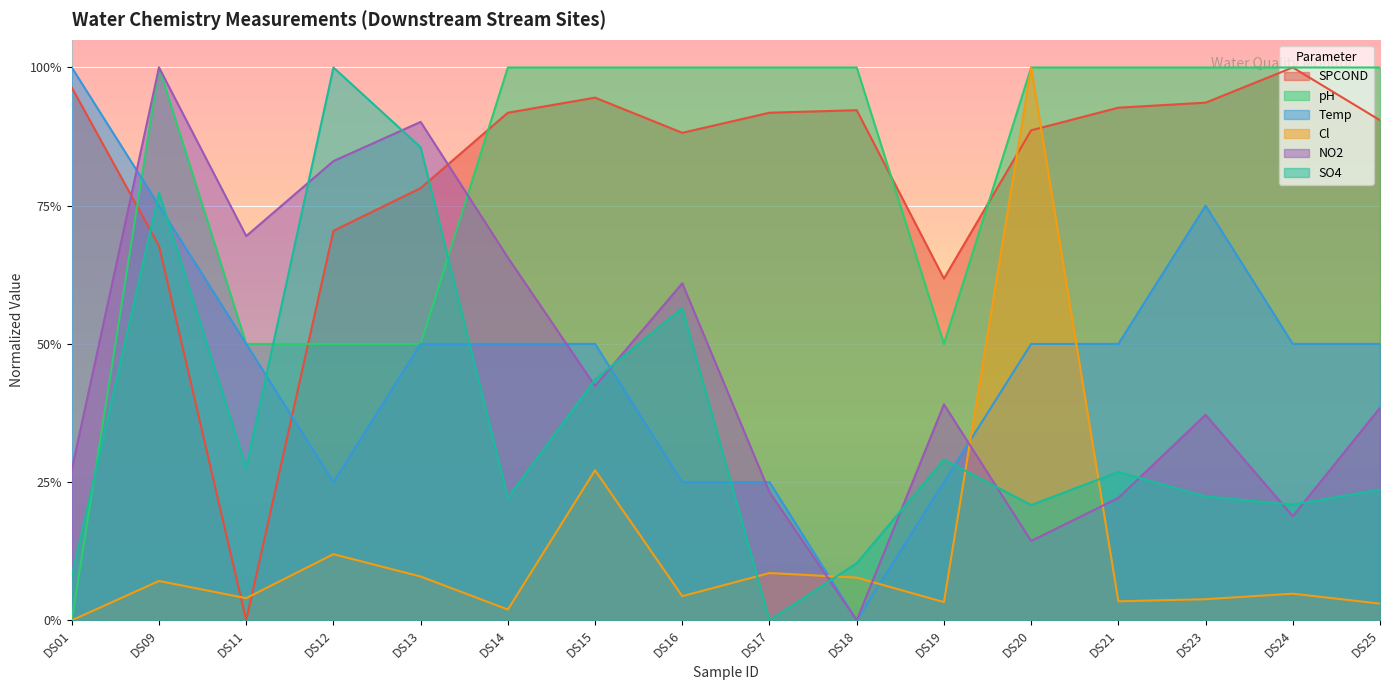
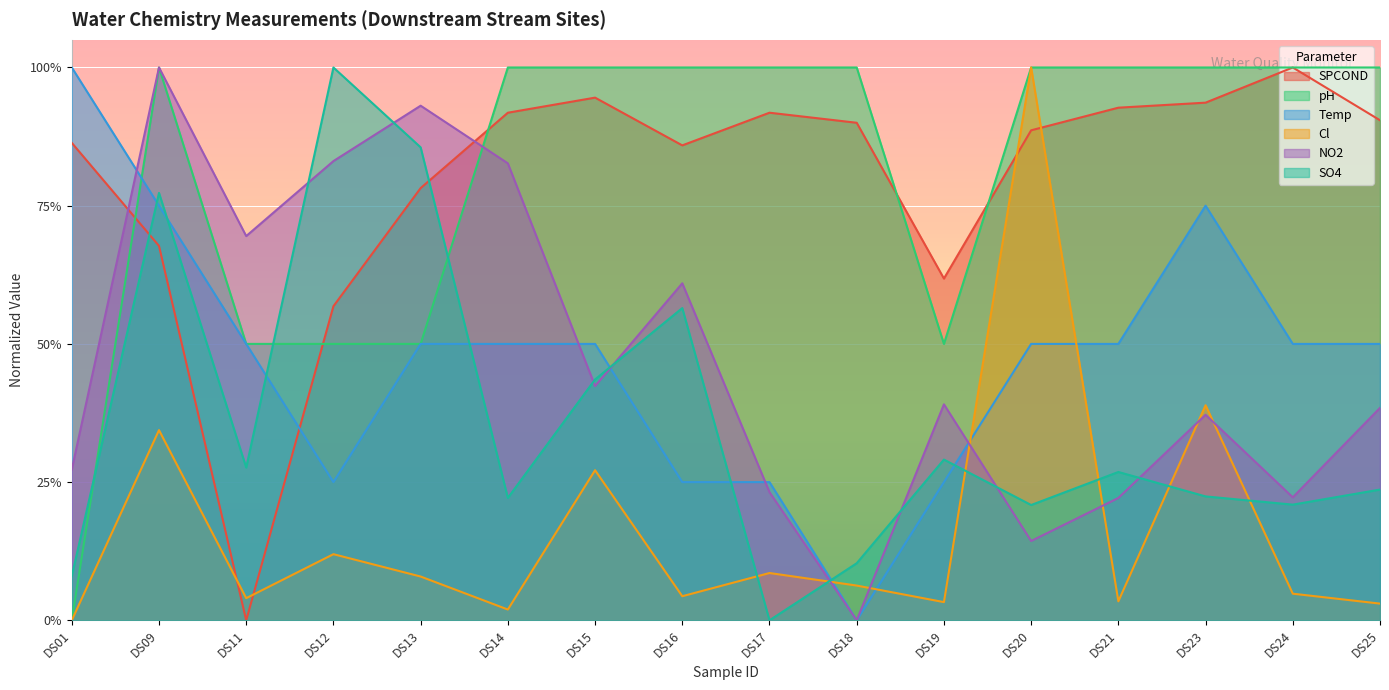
SPCOND, DS01: 96% -> 86%
Cl, DS09: 7% -> 34%
SPCOND, DS12: 70% -> 57%
NO2, DS13: 90% -> 93%
NO2, DS14: 66% -> 83%
SPCOND, DS16: 88% -> 86%
SPCOND, DS18: 92% -> 90%
Cl, DS18: 8% -> 6%
Cl, DS23: 4% -> 39%
NO2, DS24: 19% -> 22%
